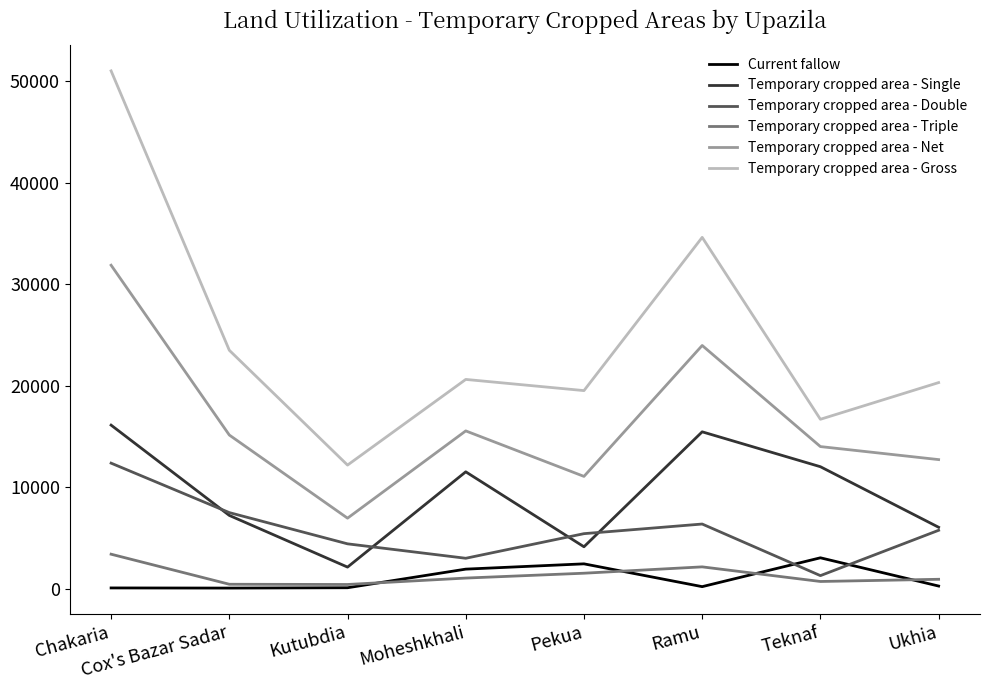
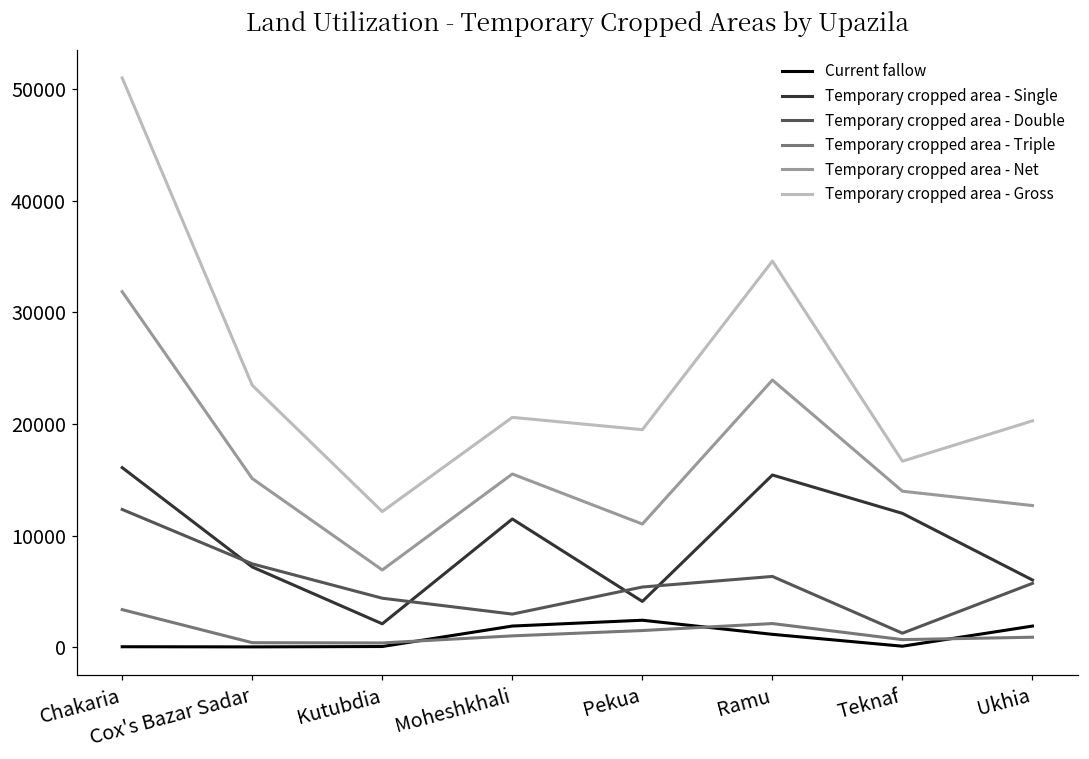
Current fallow, Ramu: 200 -> 1200
Current fallow, Teknaf: 3000 -> 100
Current fallow, Ukhia: 300 -> 1900
